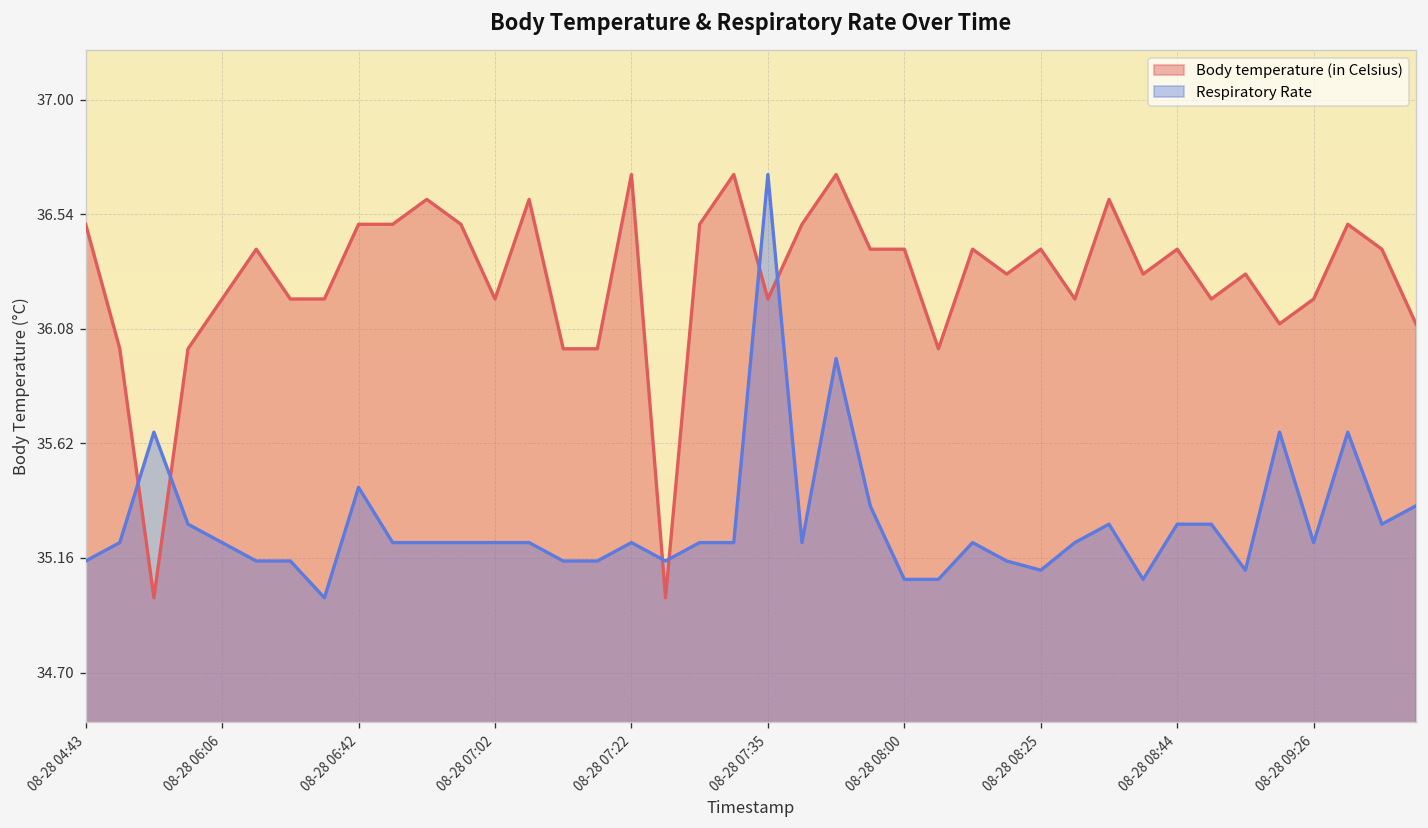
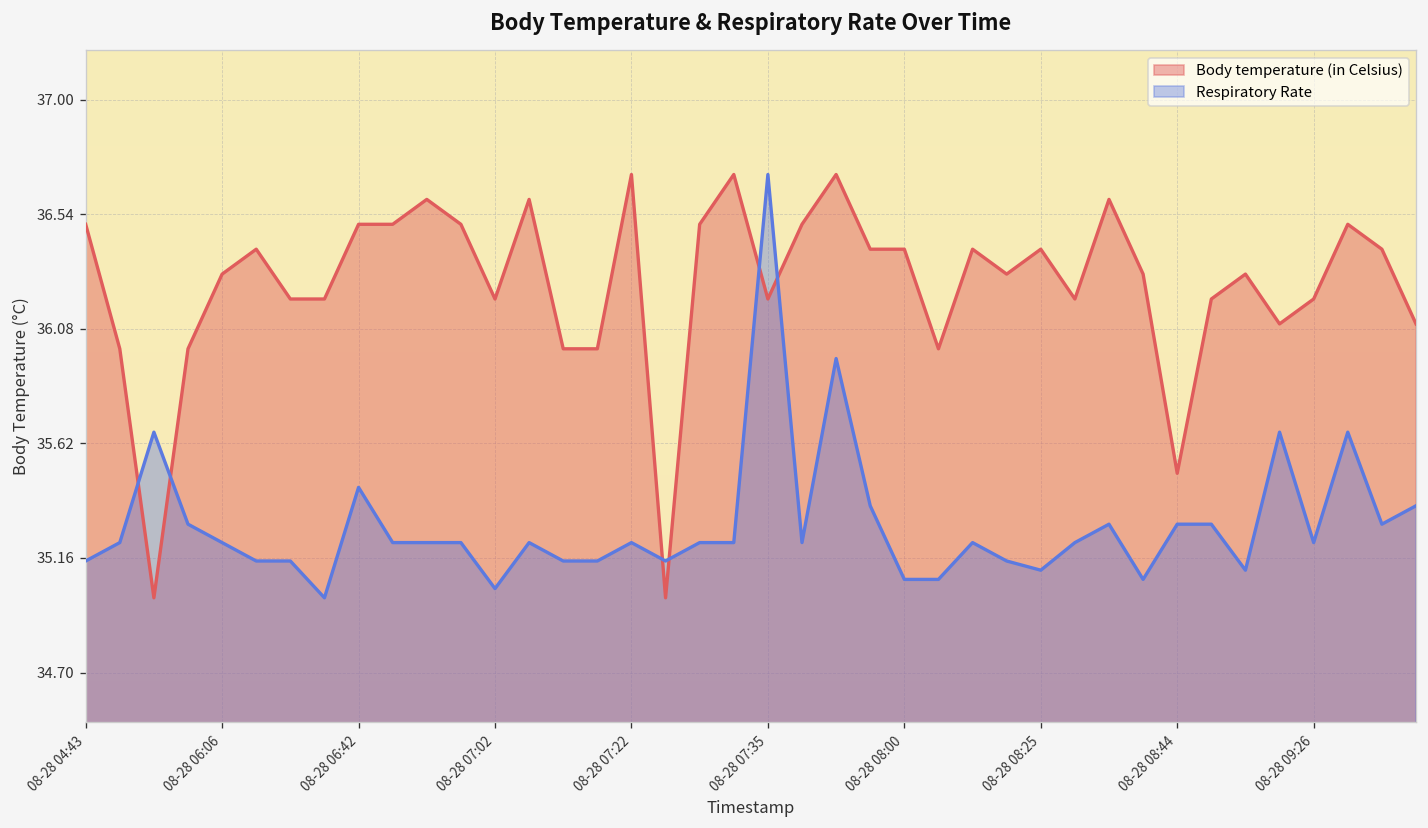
Body temperature (in Celsius), 08-28 06:06: 36.2 -> 36.3
Respiratory Rate, 08-28 07:02: 35.22 -> 35.04
Body temperature (in Celsius), 08-28 08:44: 36.4 -> 35.5
